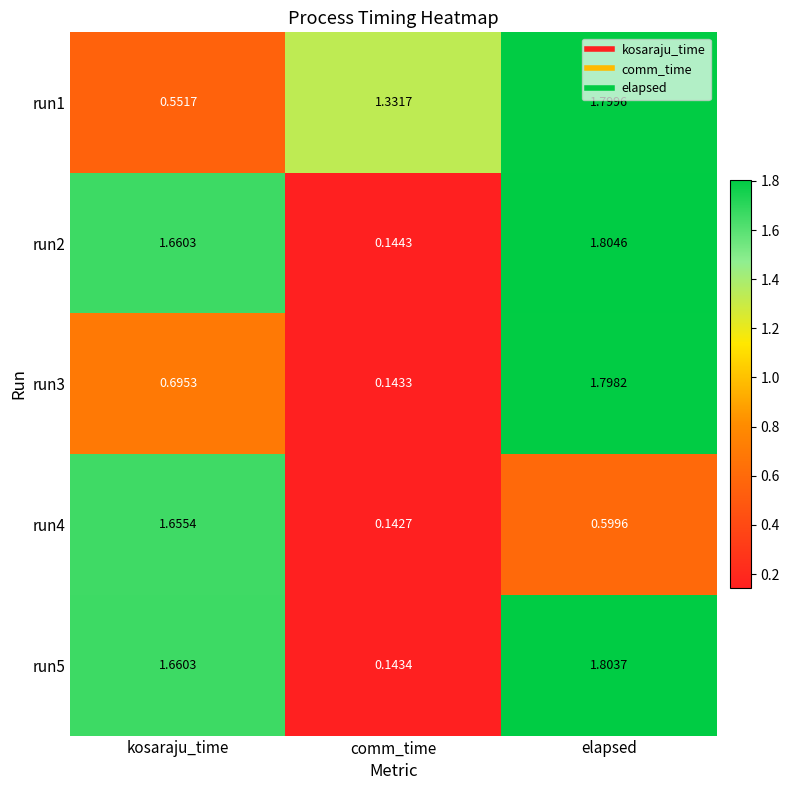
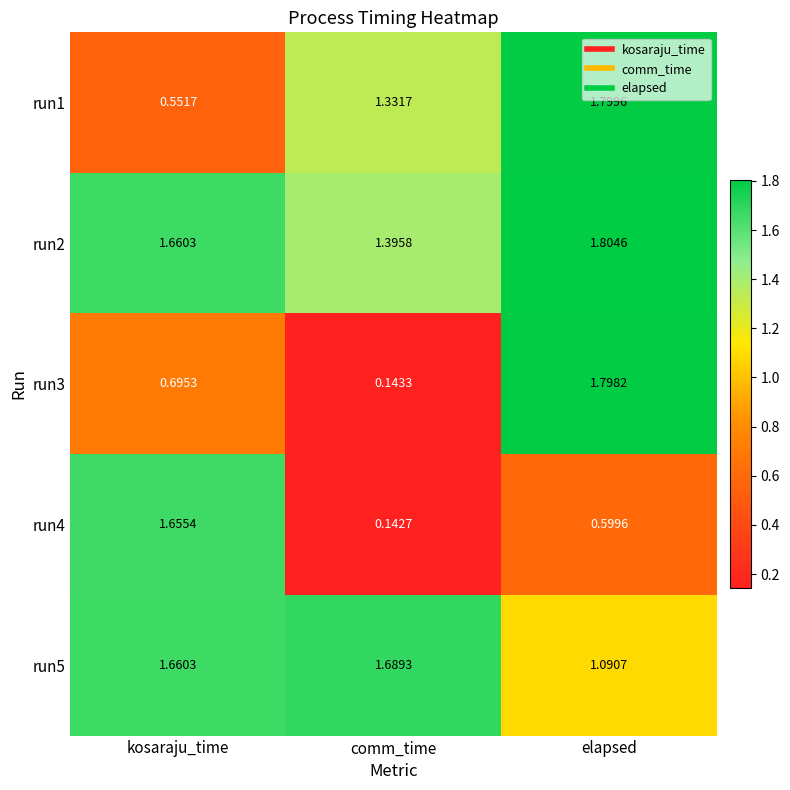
run2, comm_time: 0.1443 -> 1.3958
run5, comm_time: 0.1434 -> 1.6893
run5, elapsed: 1.8037 -> 1.0907
